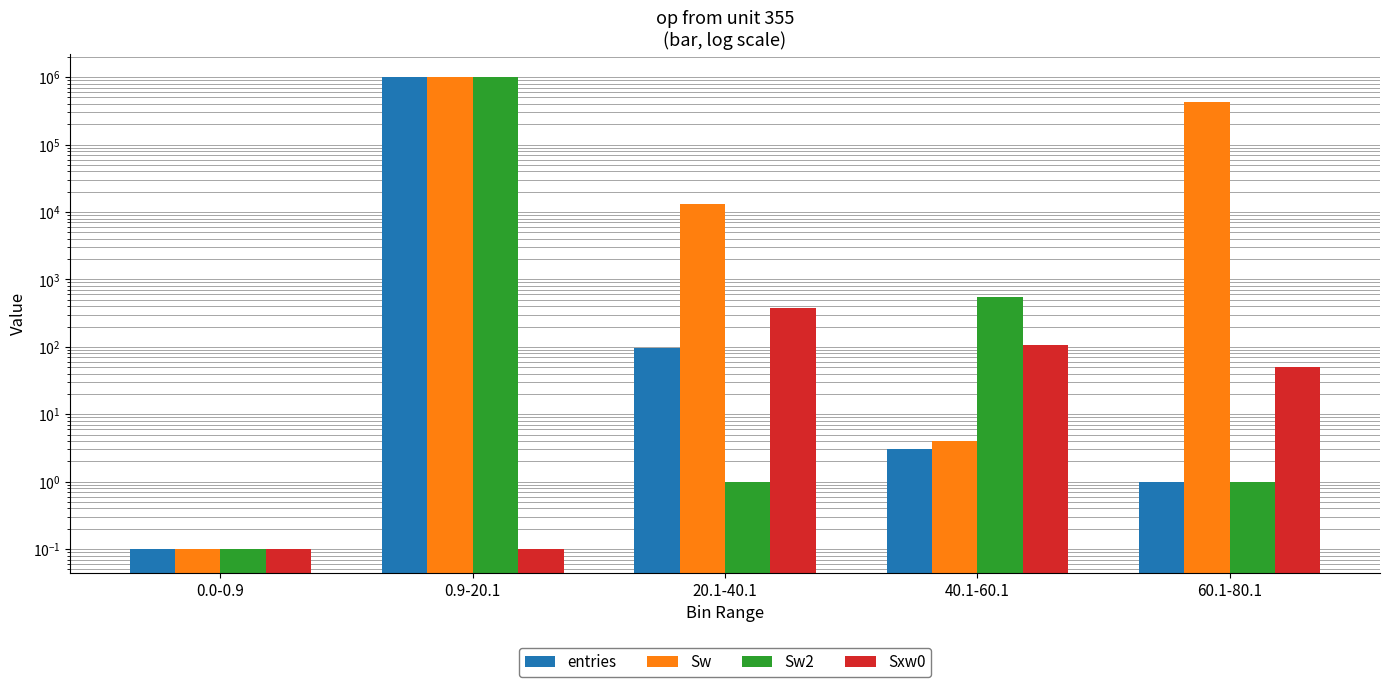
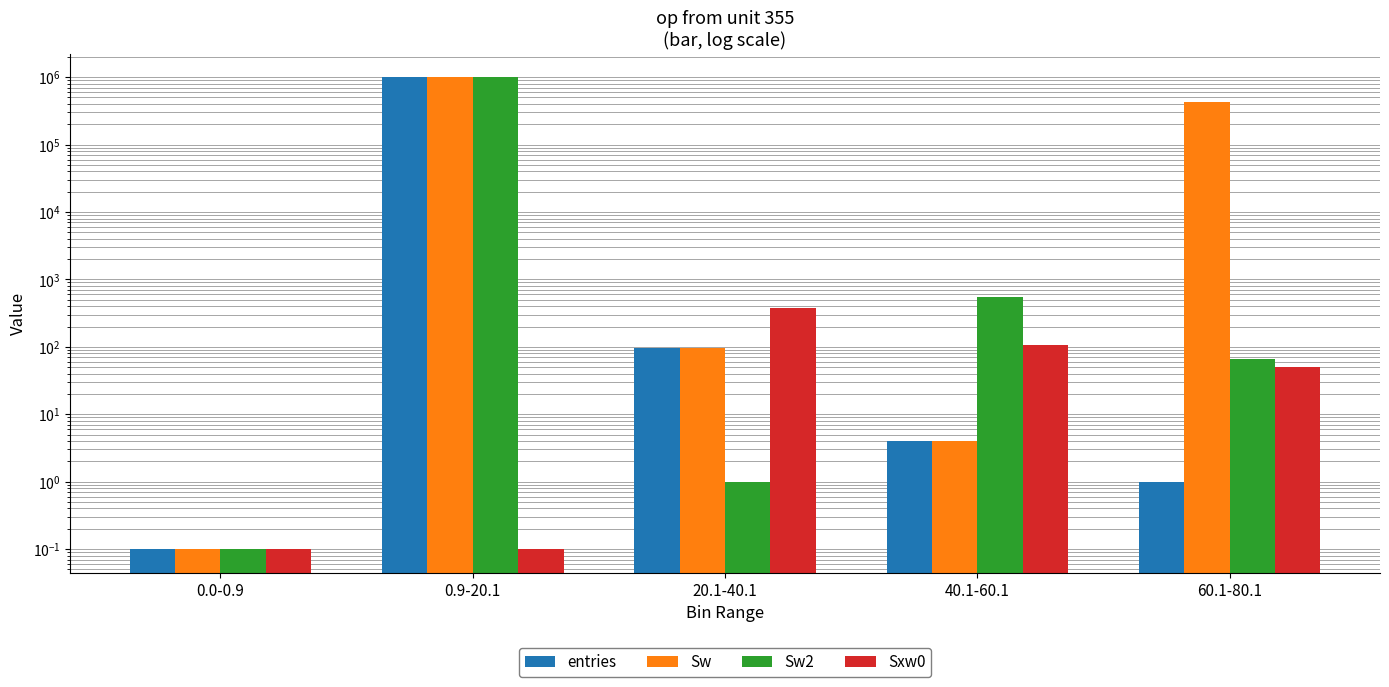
Sw, 20.1-40.1: 13000 -> 100
entries, 40.1-60.1: 3 -> 4
Sw2, 60.1-80.1: 1 -> 70
